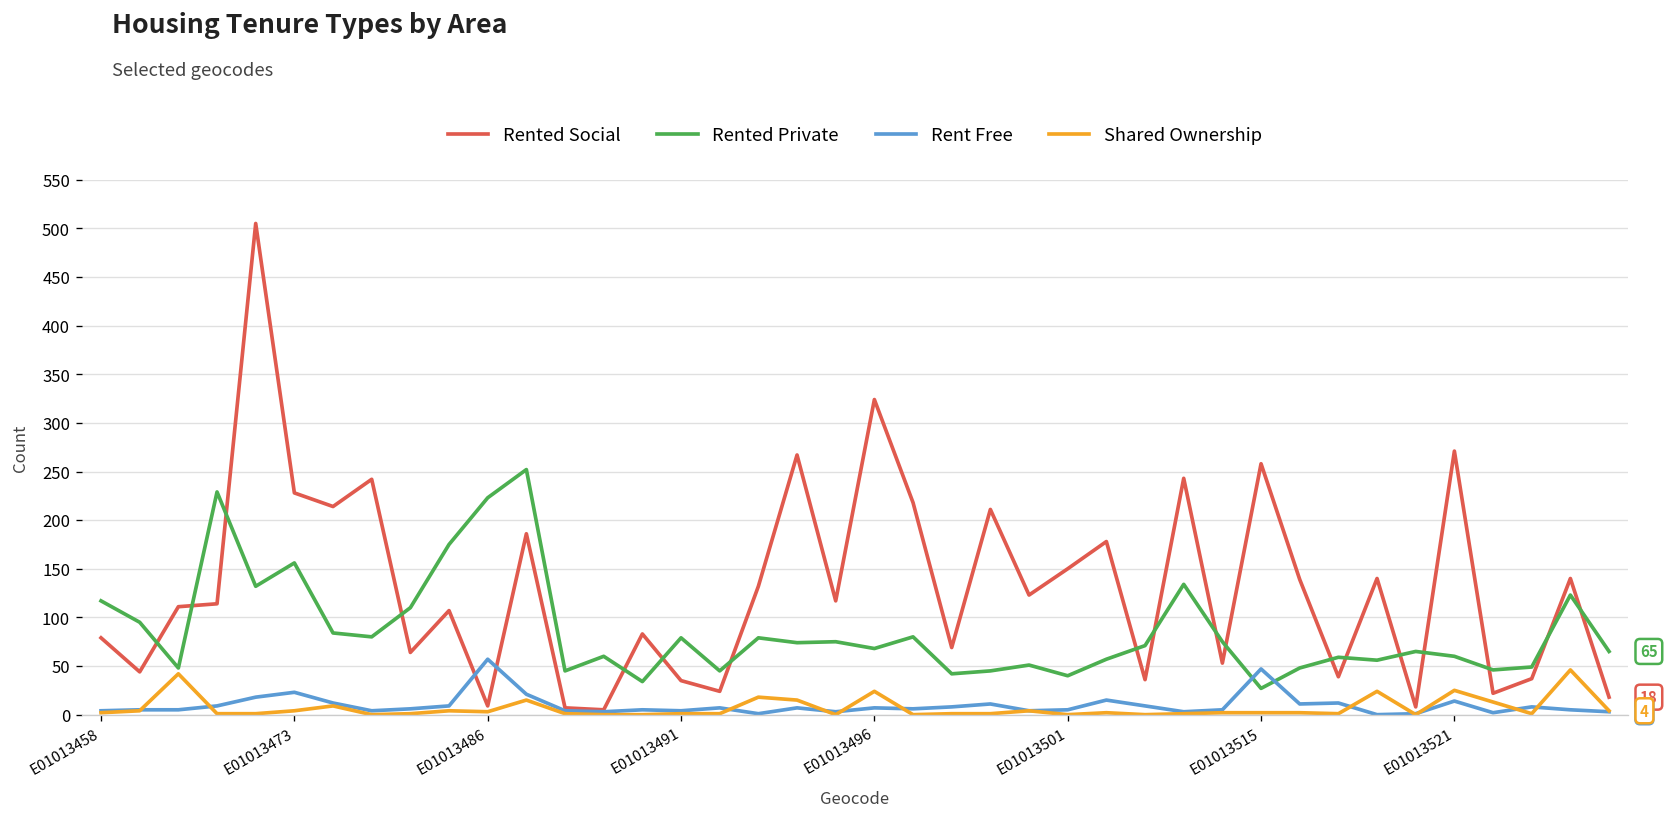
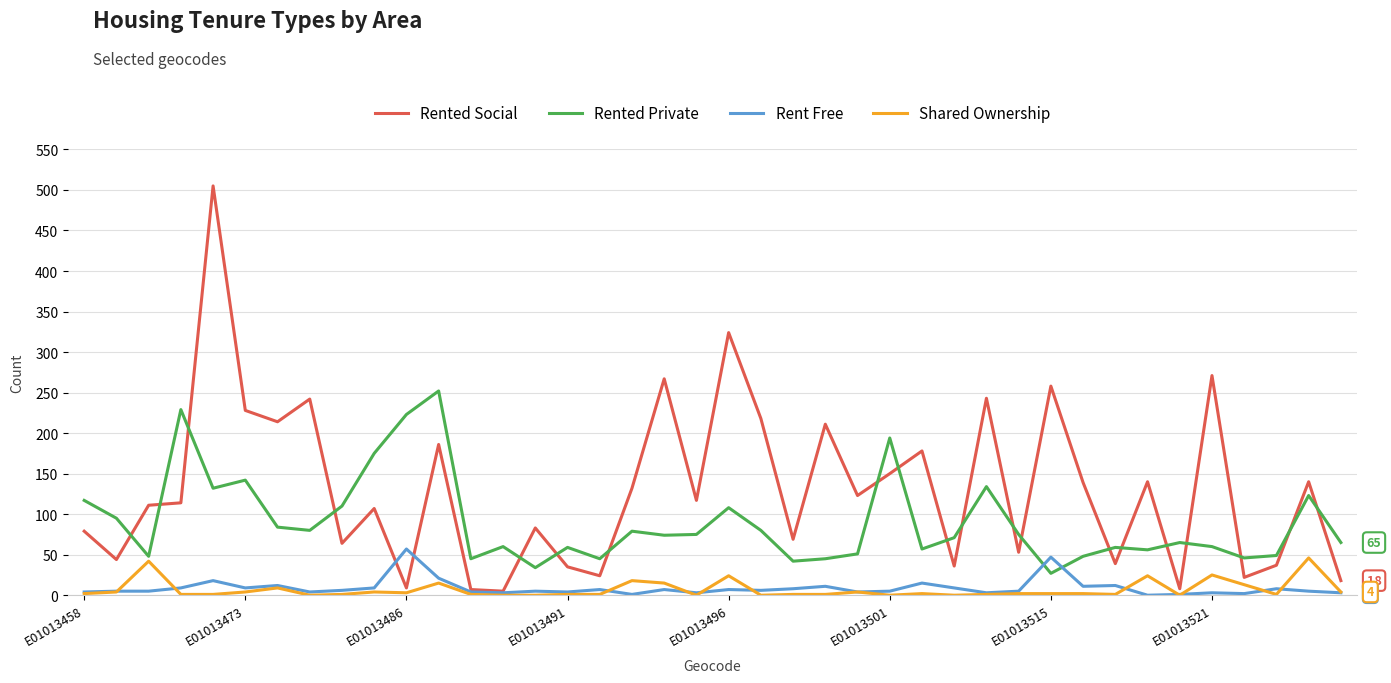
Rented Private, E01013473: 160 -> 140
Rent Free, E01013473: 20 -> 10
Rented Private, E01013491: 80 -> 60
Rented Private, E01013496: 70 -> 110
Rented Private, E01013501: 40 -> 190
Rent Free, E01013521: 10 -> 0
